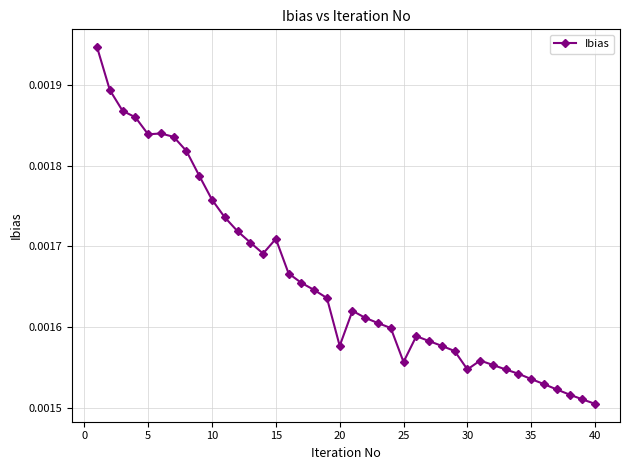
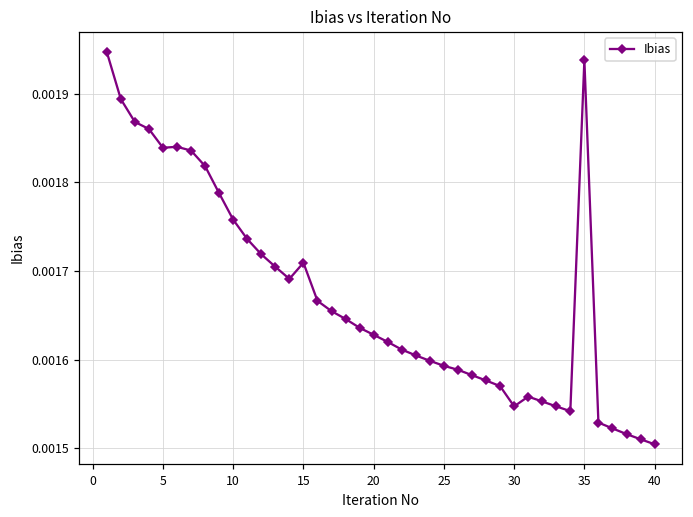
20: 0.00158 -> 0.00163
25: 0.00156 -> 0.00159
35: 0.00154 -> 0.00194
